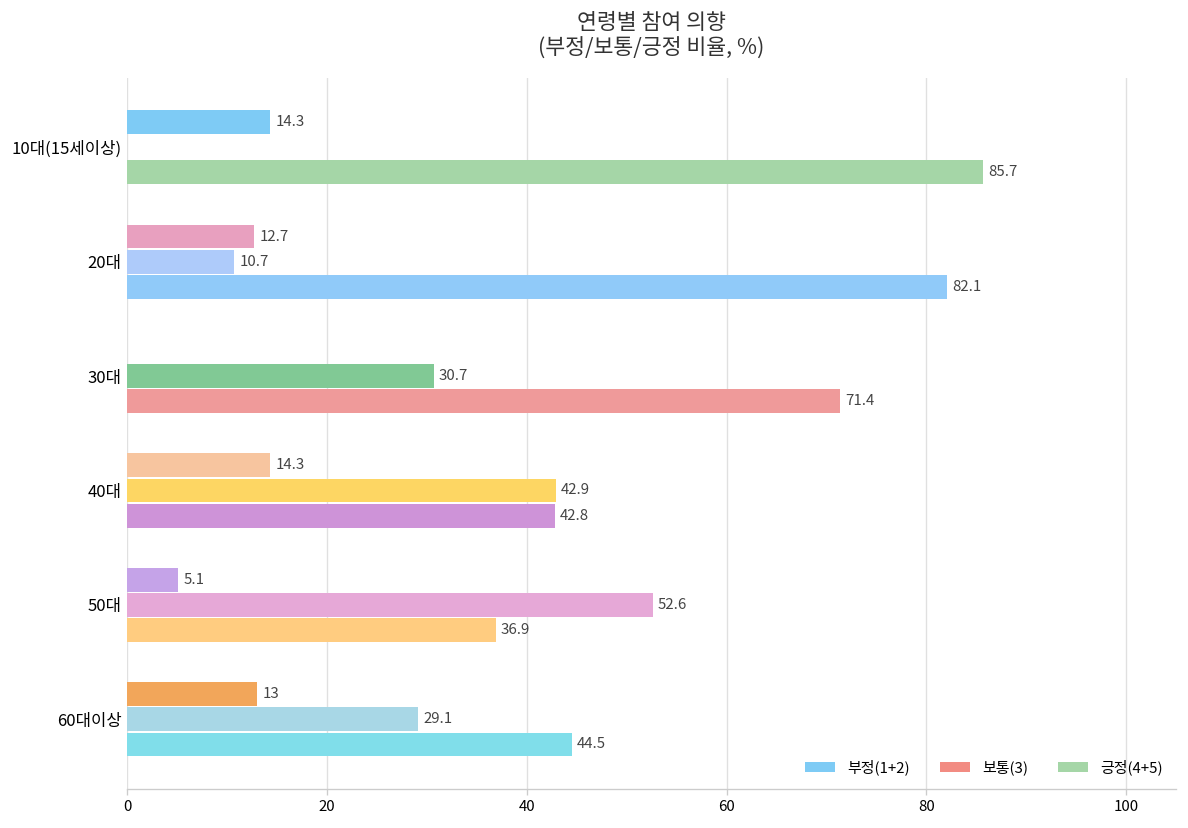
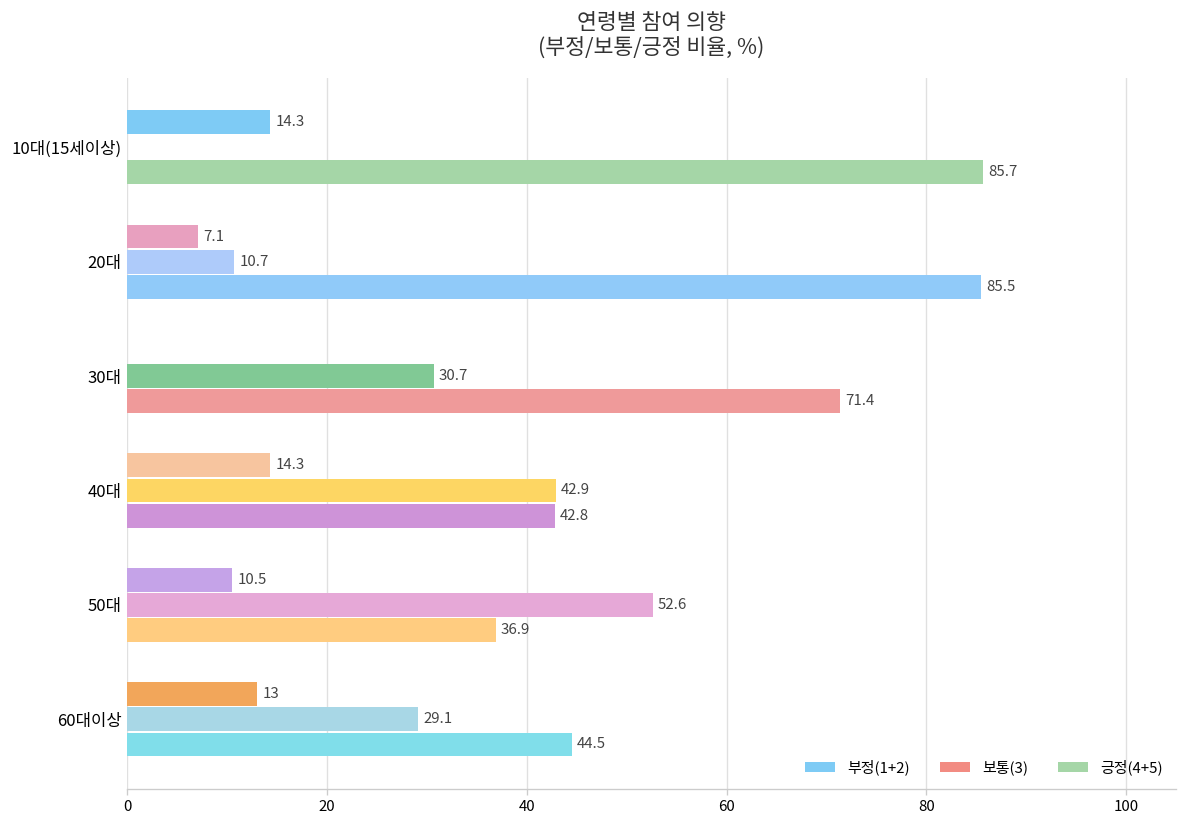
부정(1+2), 20대: 12.7 -> 7.1
긍정(4+5), 20대: 82.1 -> 85.5
부정(1+2), 50대: 5.1 -> 10.5
